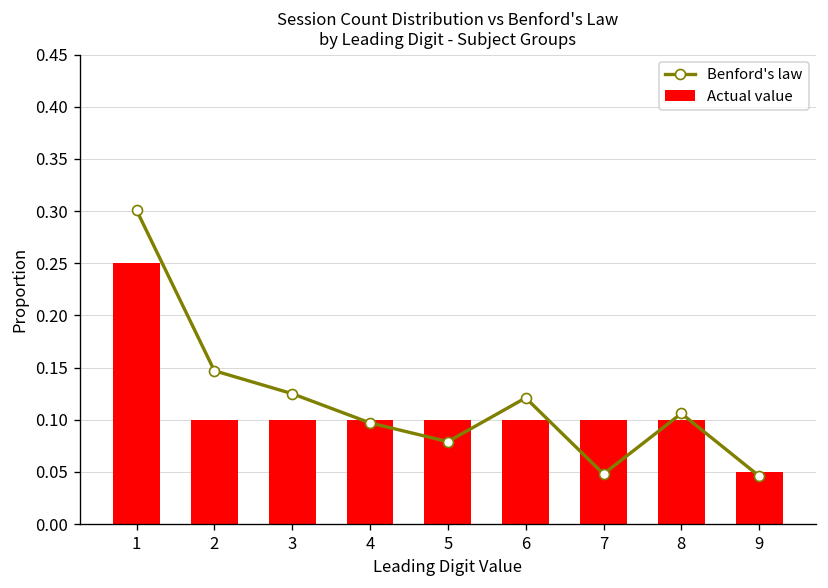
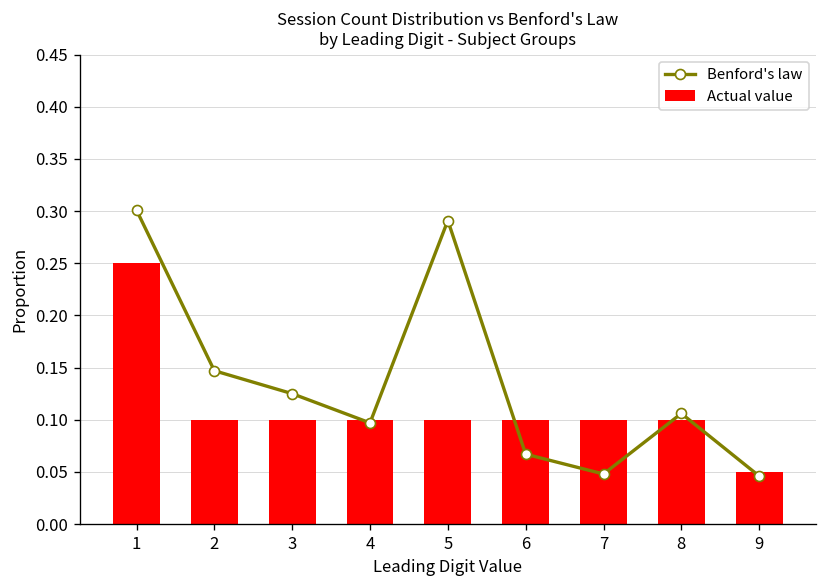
Benford's law, 5: 0.08 -> 0.29
Benford's law, 6: 0.12 -> 0.07
